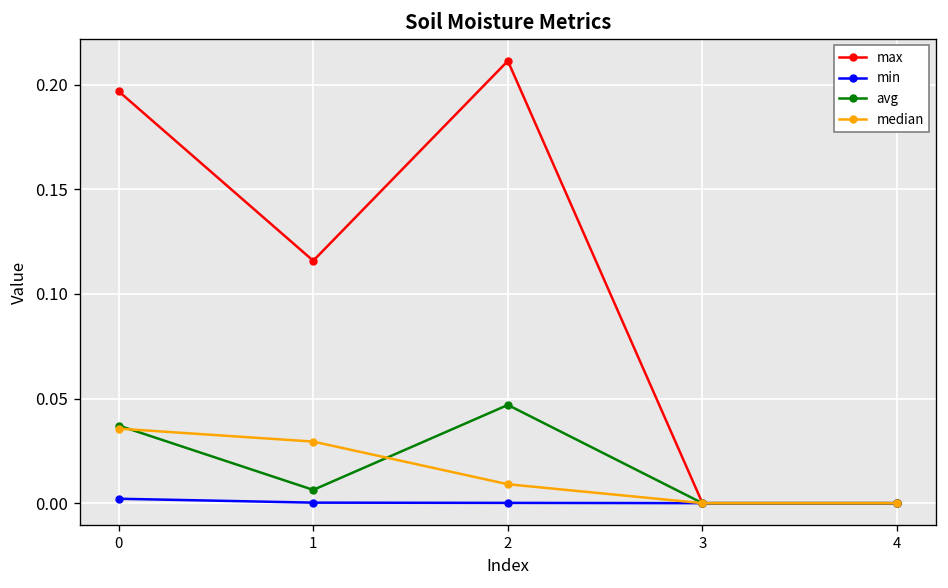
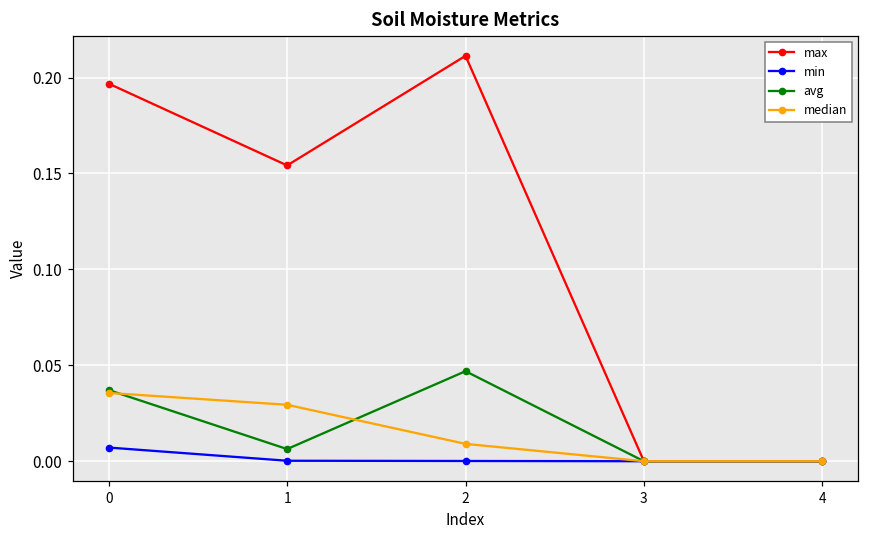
min, 0: 0.002 -> 0.007
max, 1: 0.116 -> 0.154
